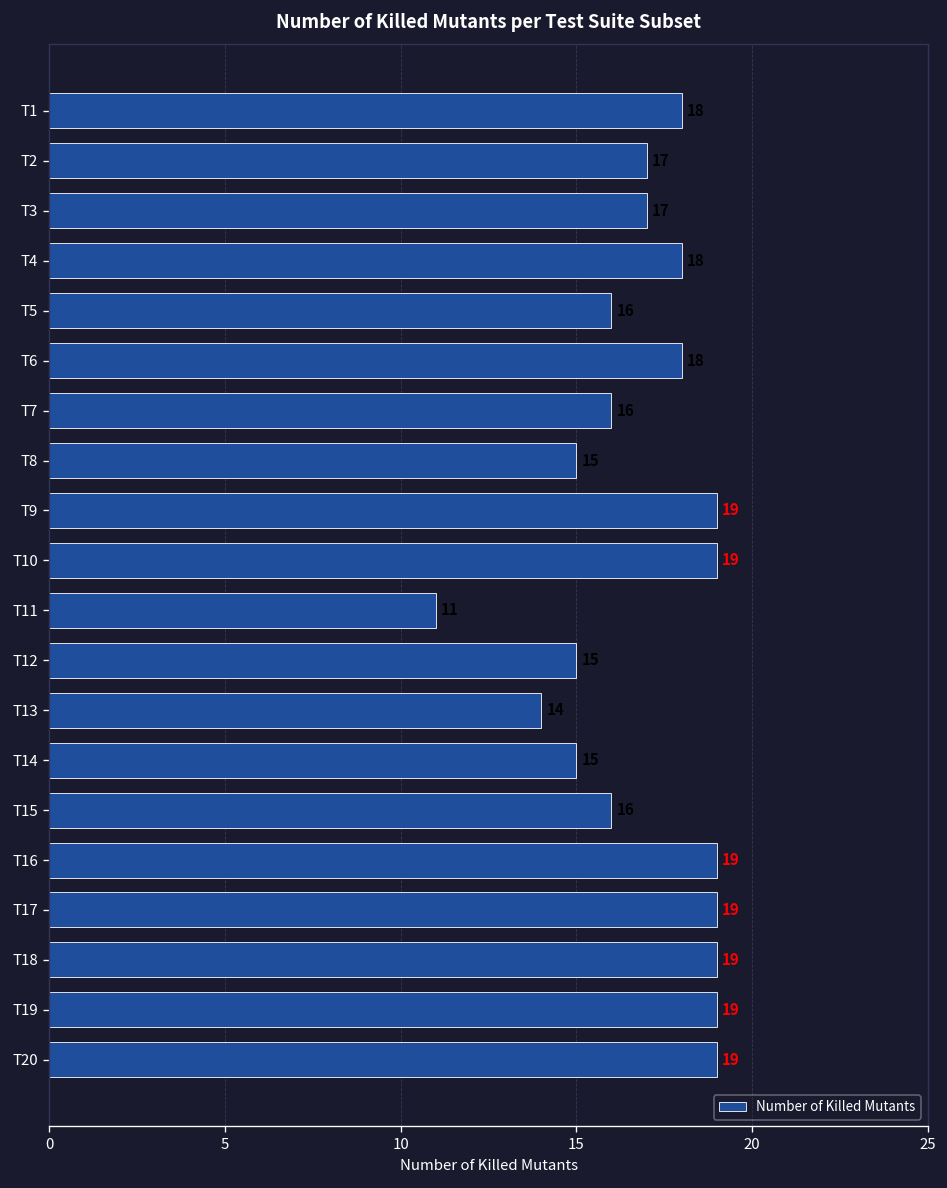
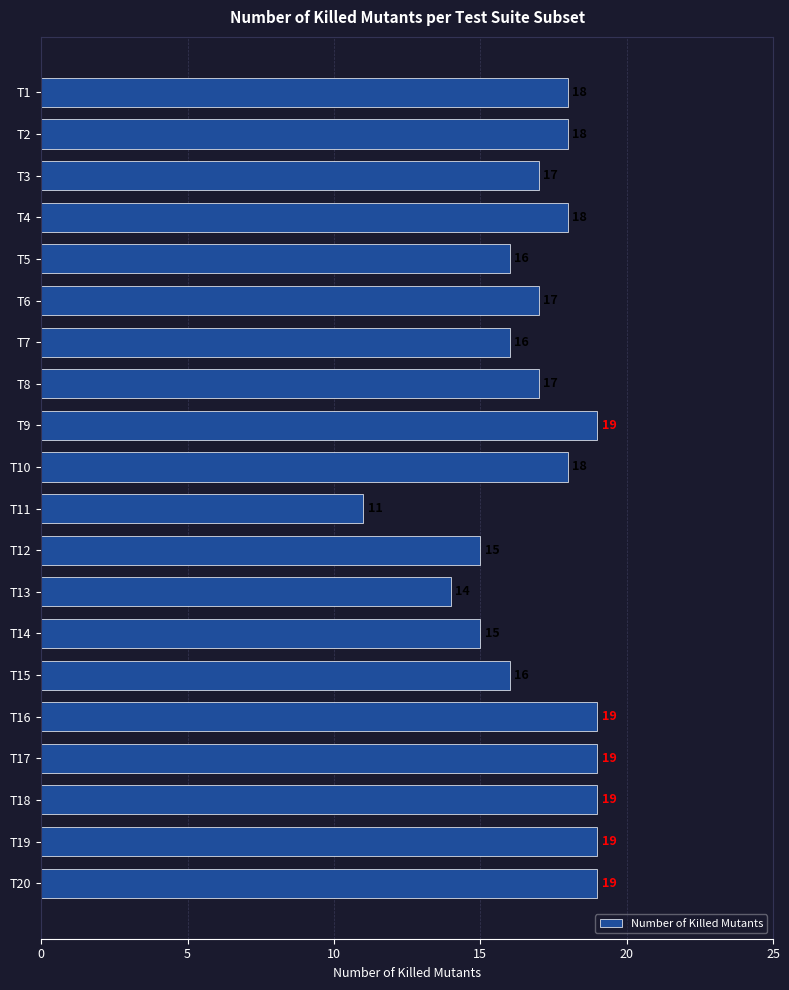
T2: 17 -> 18
T6: 18 -> 17
T8: 15 -> 17
T10: 19 -> 18
